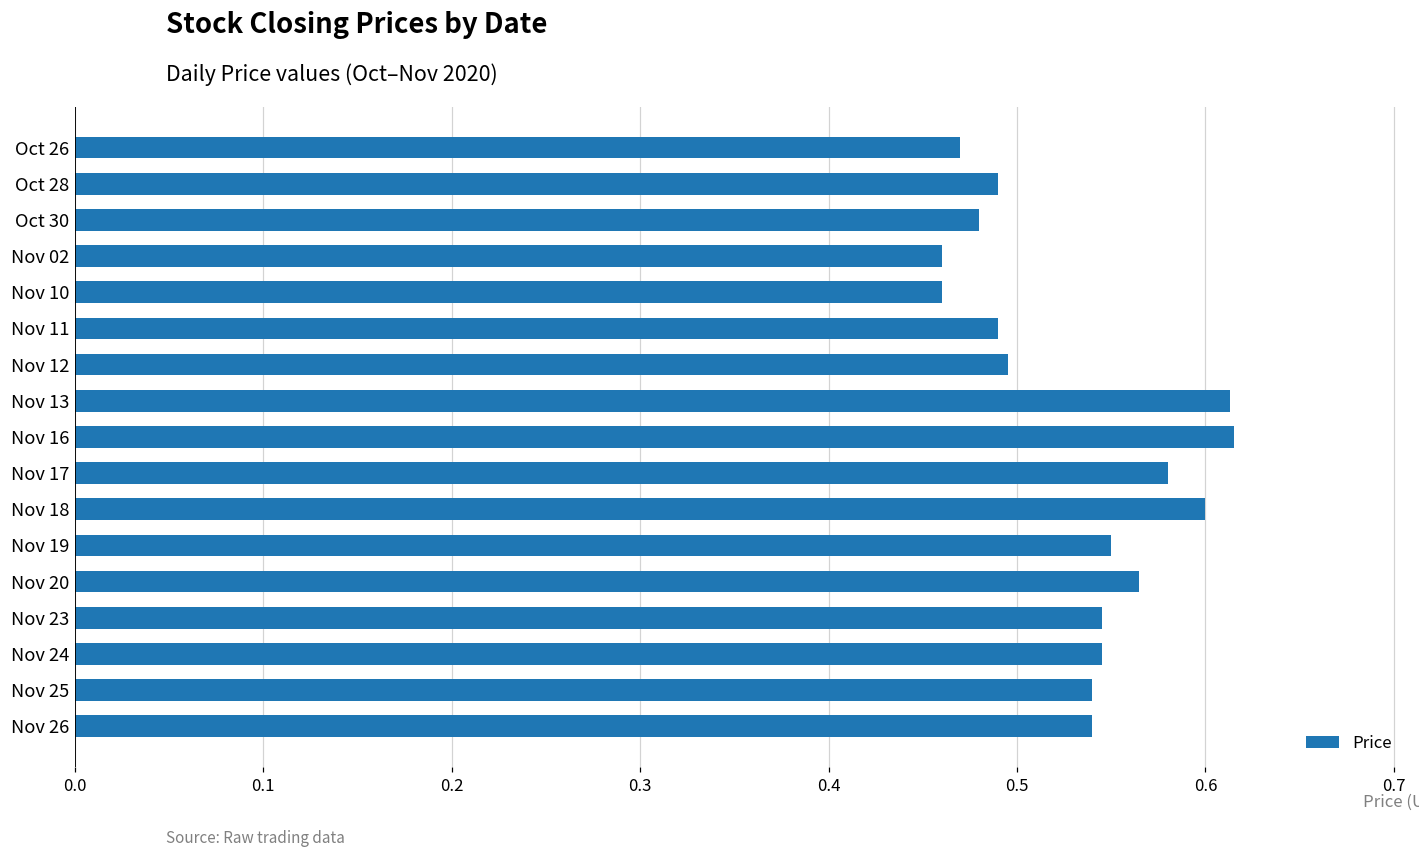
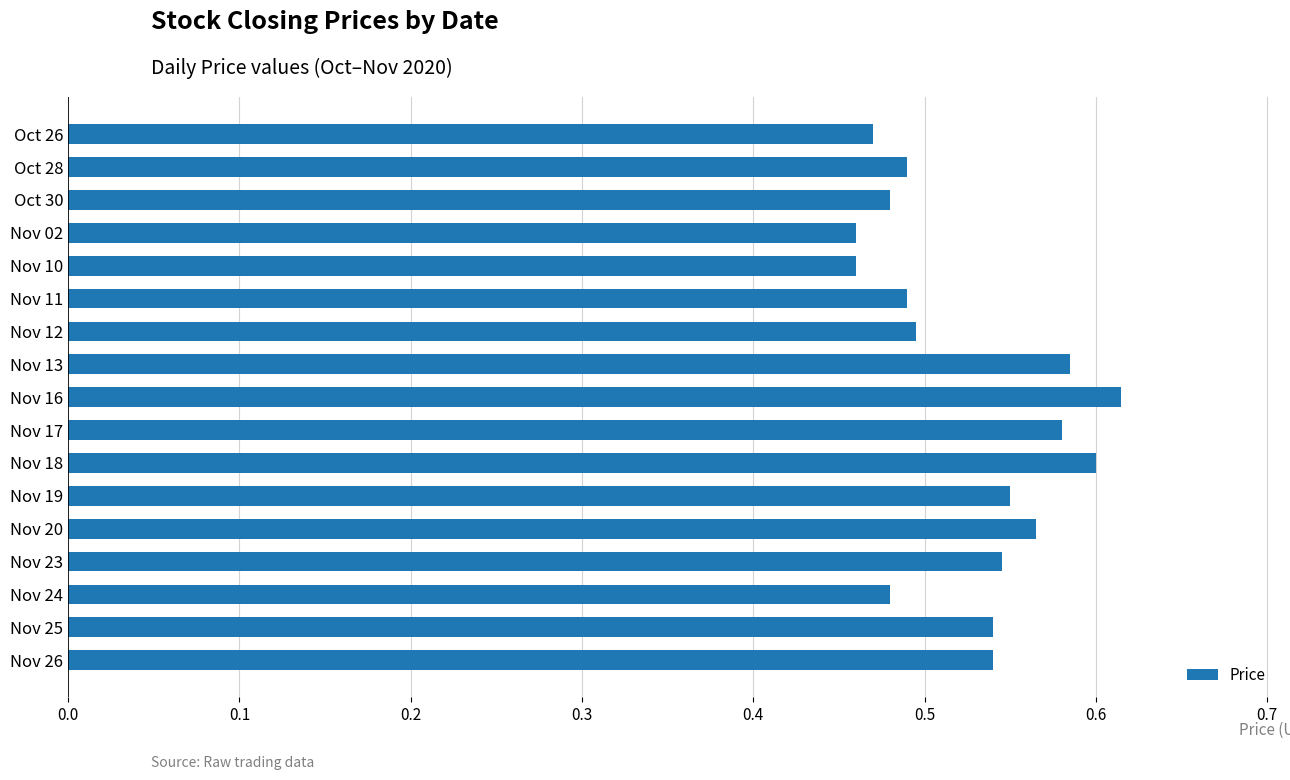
Nov 13: 0.613 -> 0.585
Nov 24: 0.545 -> 0.480
